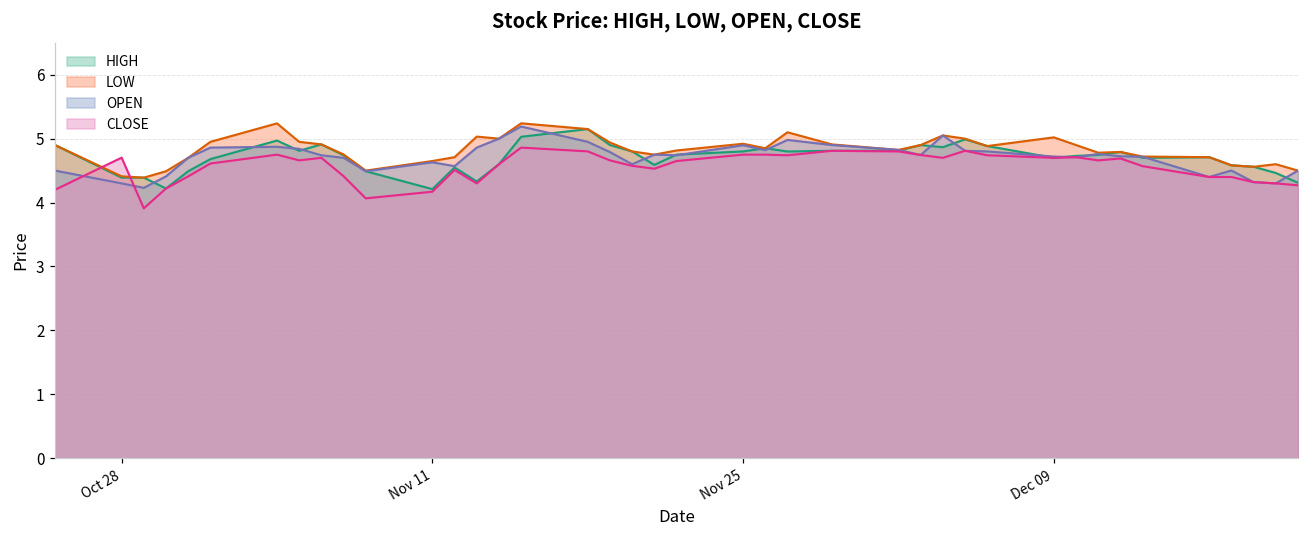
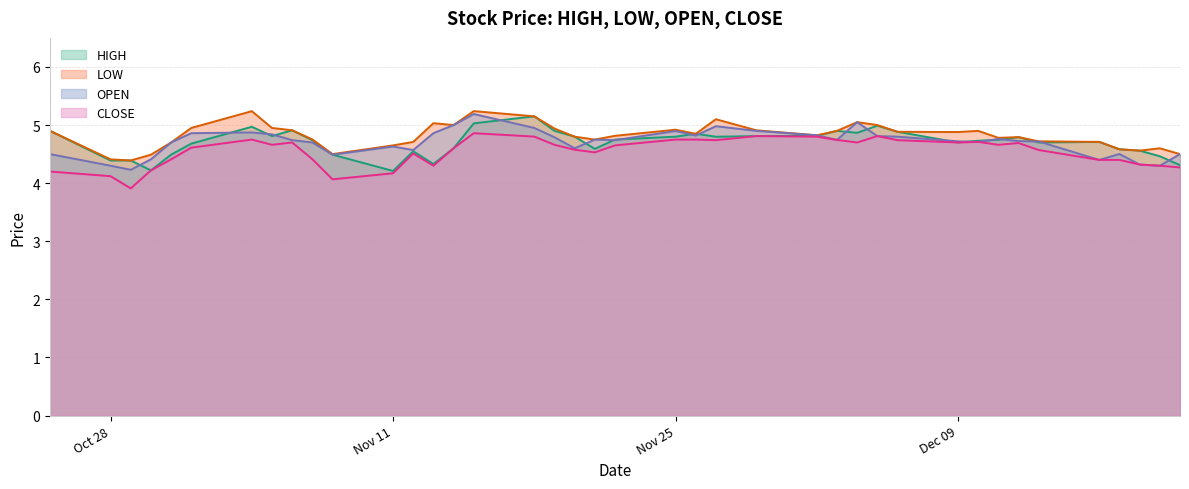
CLOSE, Oct 28: 4.7 -> 4.1
LOW, Dec 09: 5.0 -> 4.9
